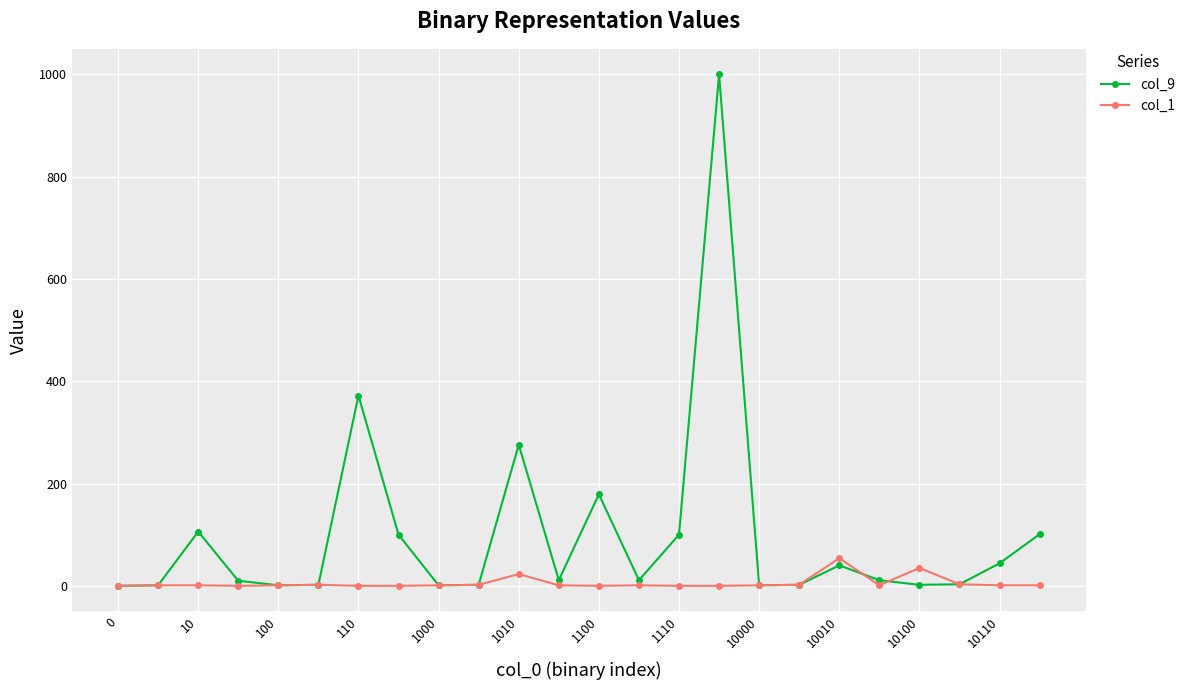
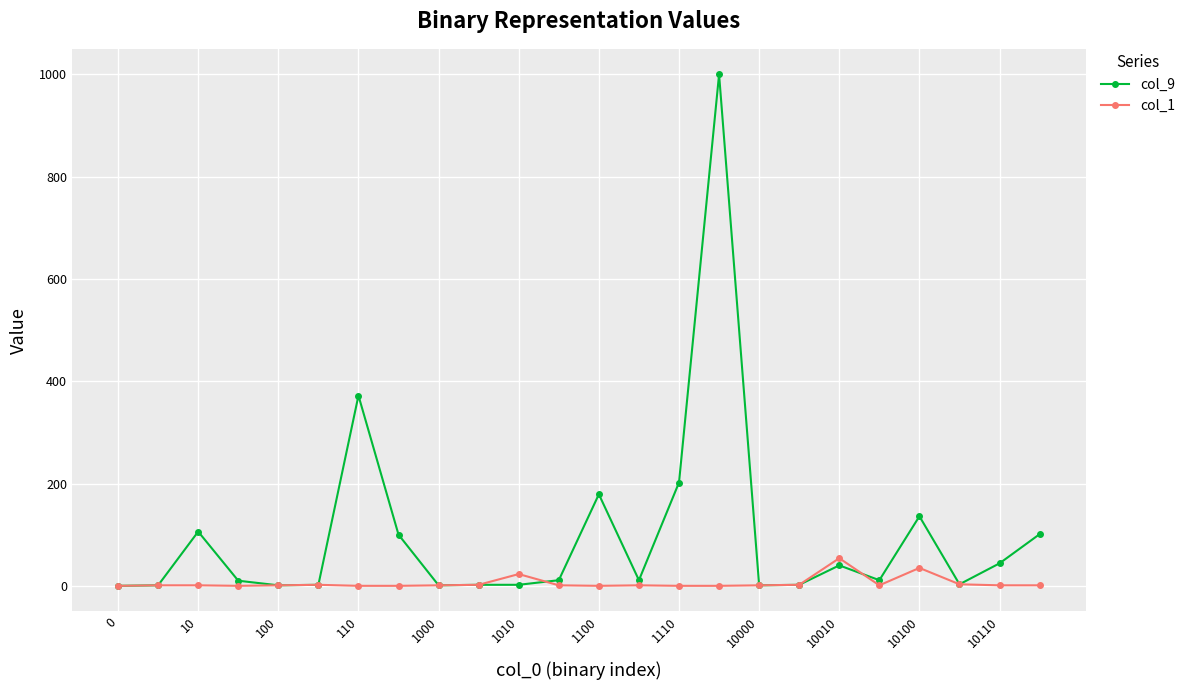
col_9, 1010: 280 -> 0
col_9, 1110: 100 -> 200
col_9, 10100: 0 -> 140
